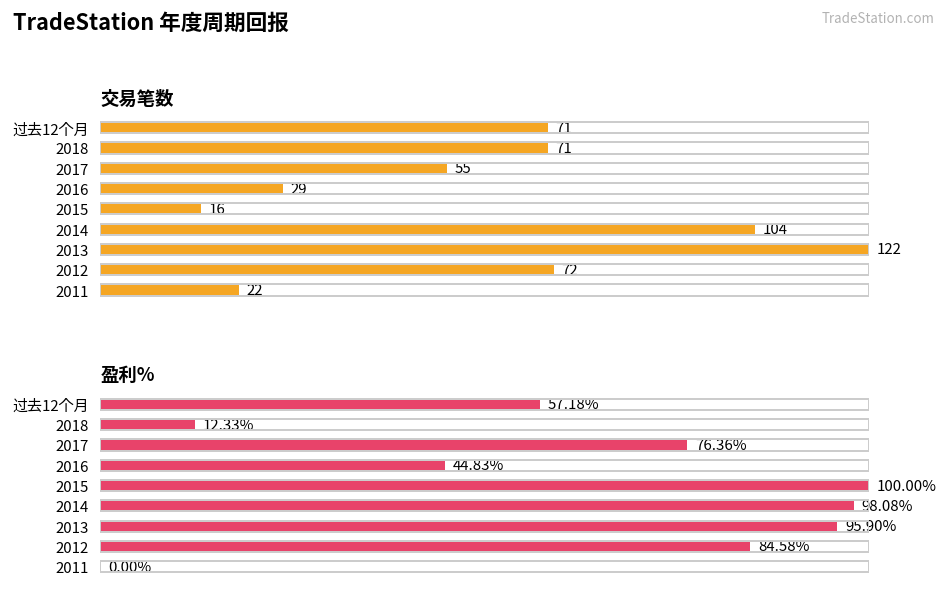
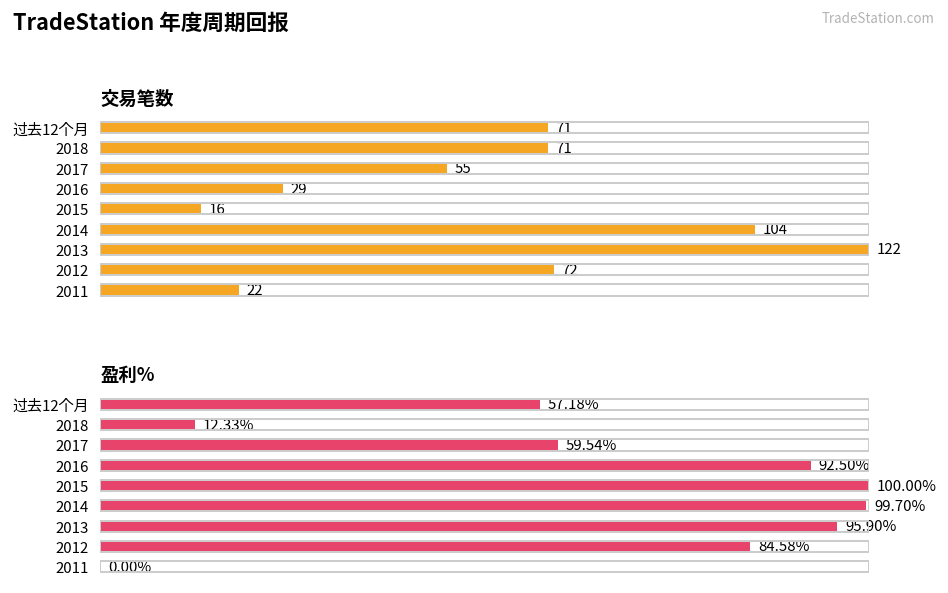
盈利%, 2017: 76.36% -> 59.54%
盈利%, 2016: 44.83% -> 92.50%
盈利%, 2014: 98.08% -> 99.70%
